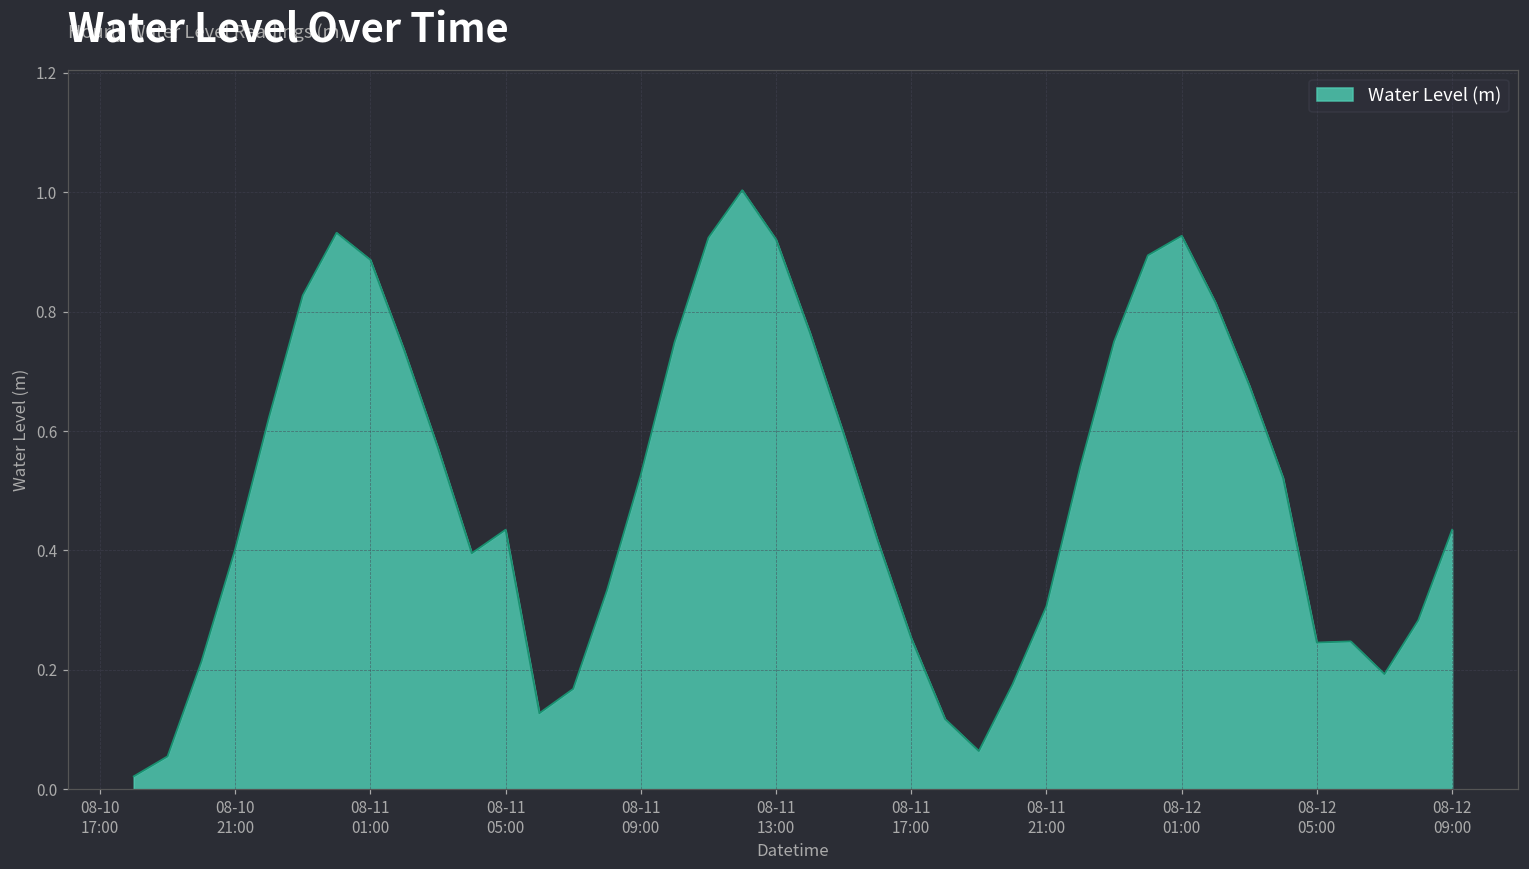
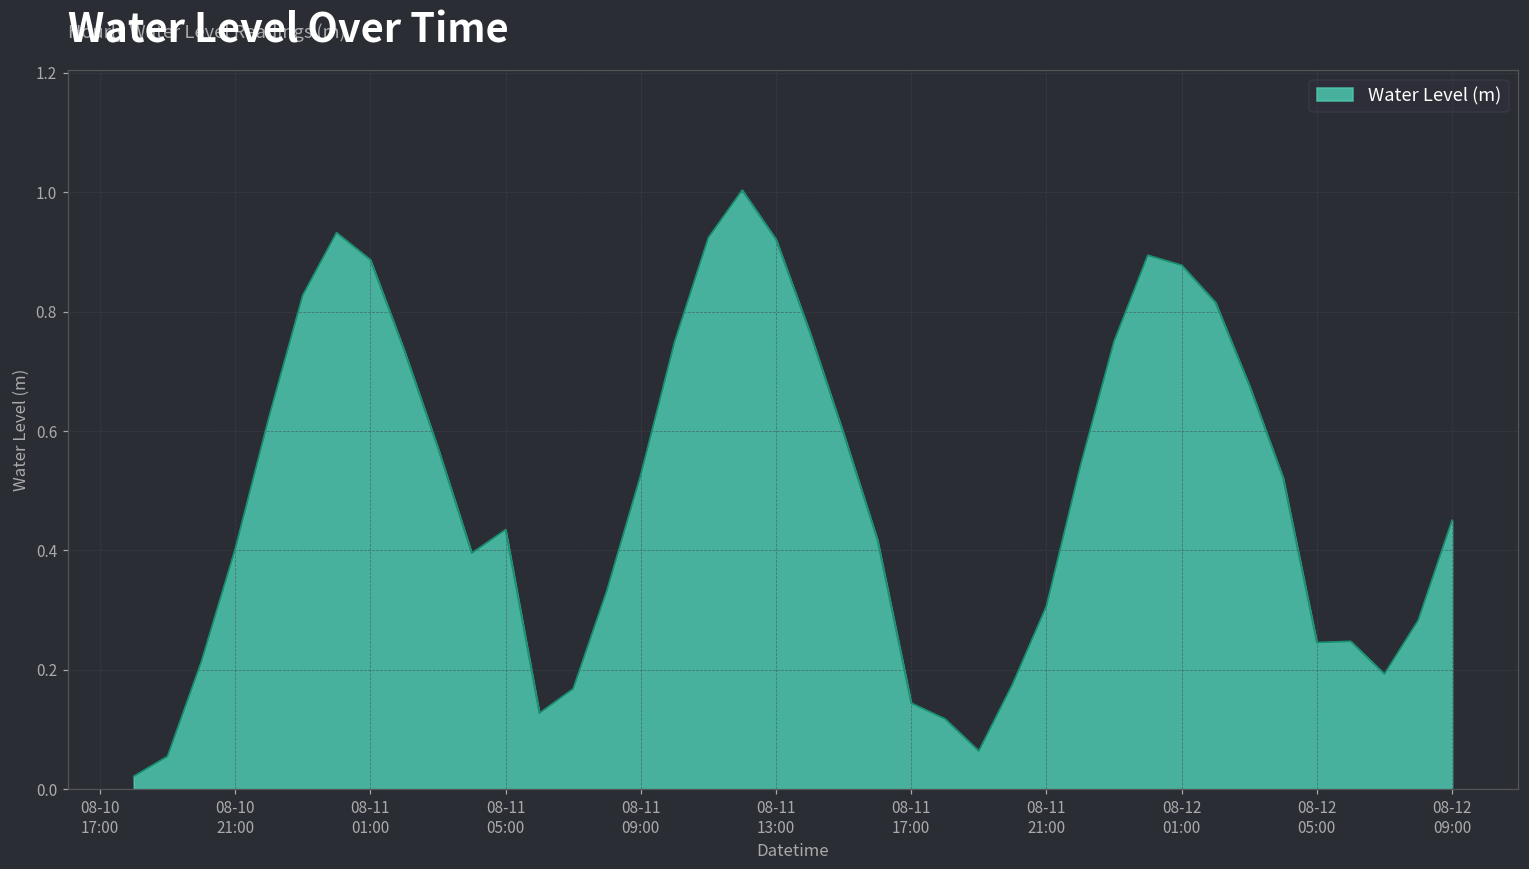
08-11 17:00: 0.25 -> 0.14
08-12 01:00: 0.93 -> 0.88
08-12 09:00: 0.43 -> 0.45
